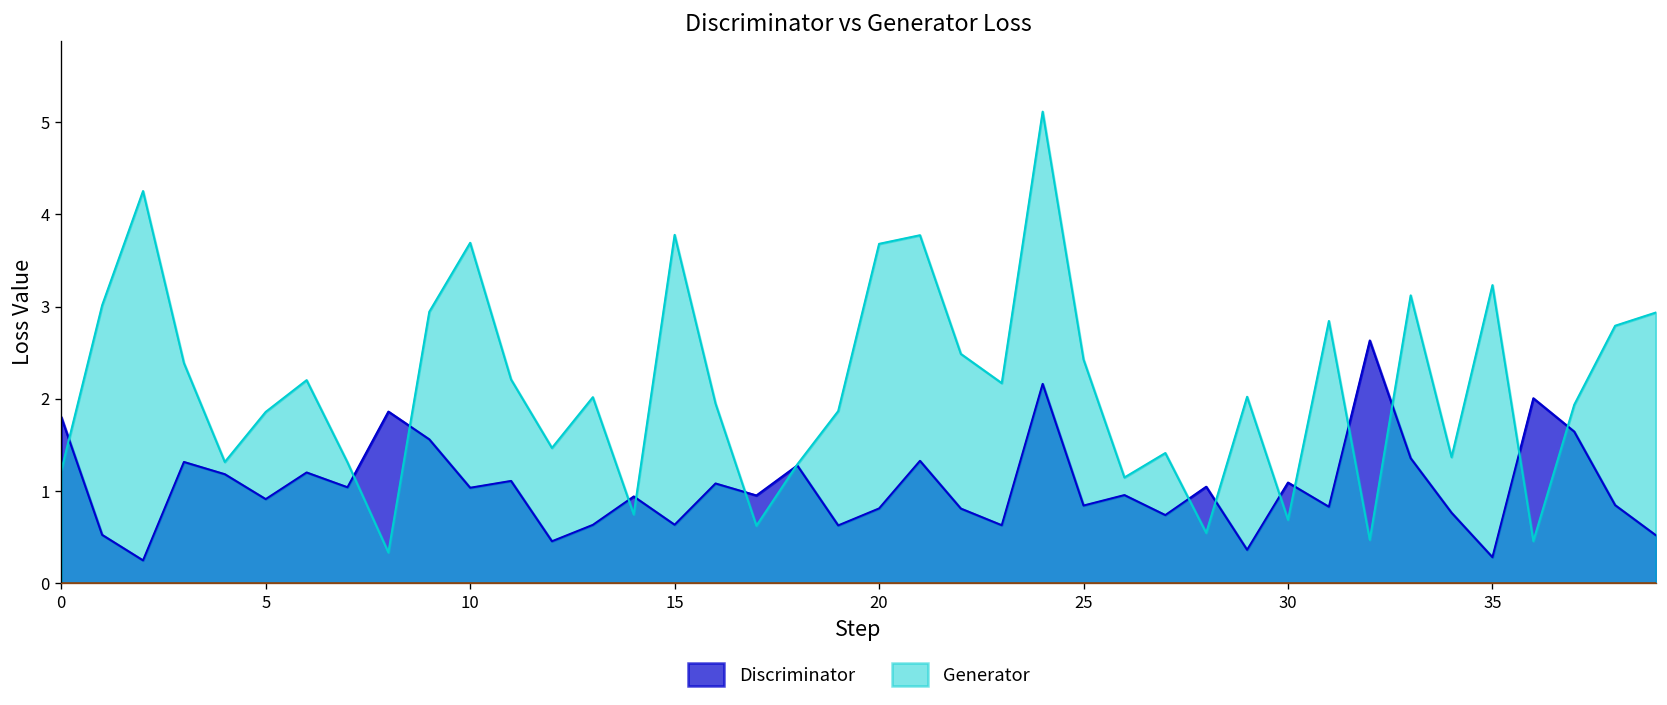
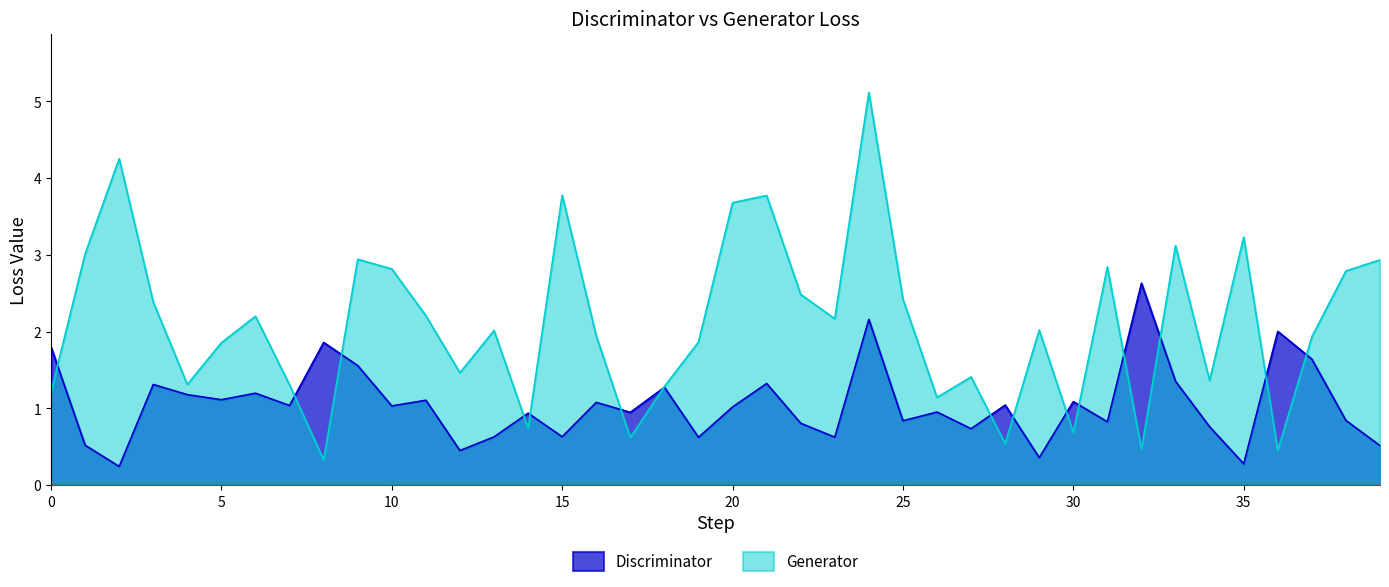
Discriminator, 5: 0.9 -> 1.1
Generator, 10: 3.7 -> 2.8
Discriminator, 20: 0.8 -> 1.0
